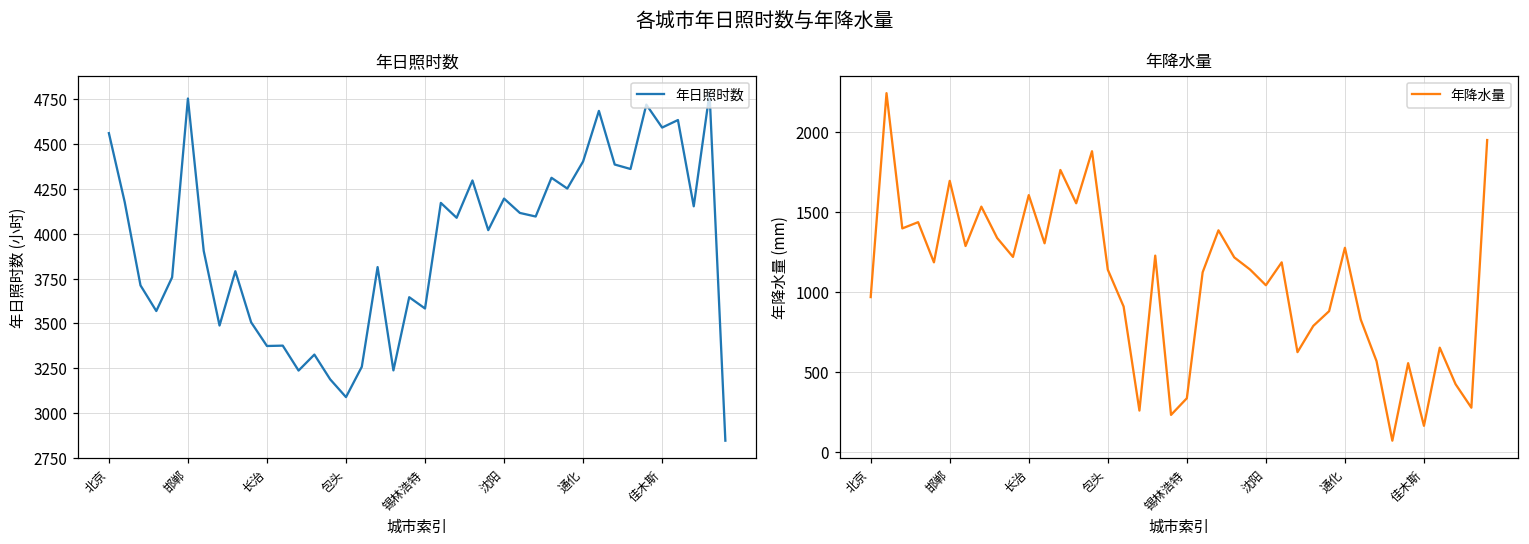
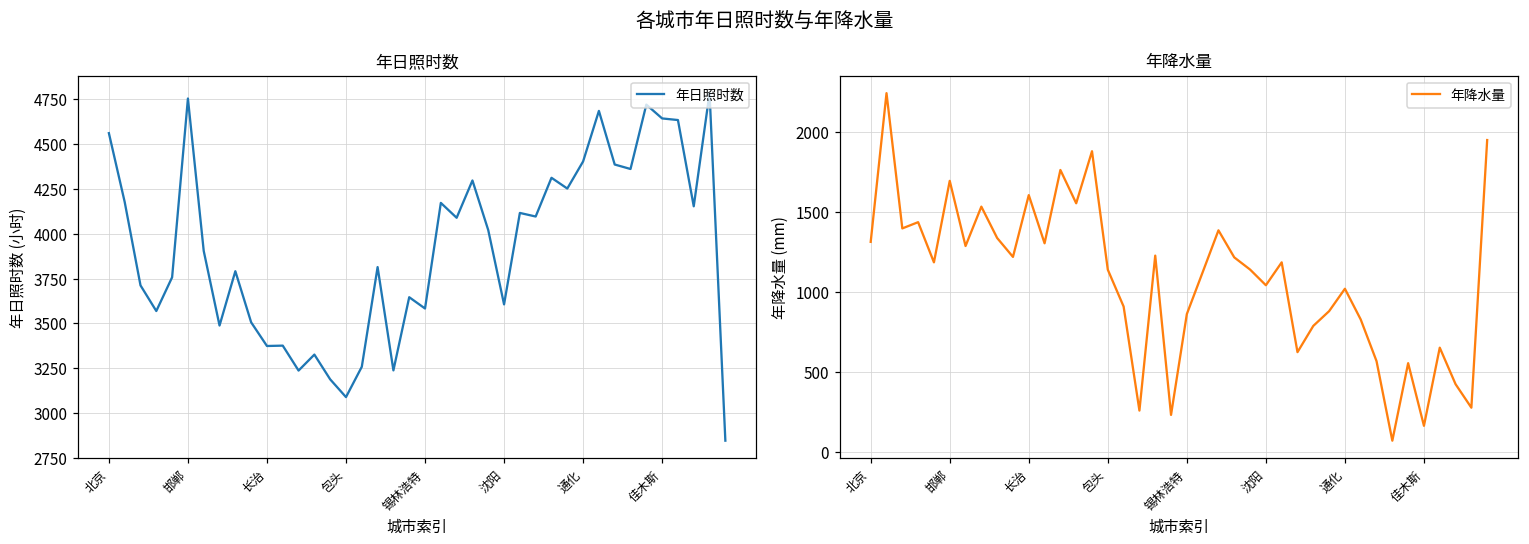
年日照时数, 沈阳: 4200 -> 3610
年日照时数, 佳木斯: 4590 -> 4640
年降水量, 北京: 970 -> 1320
年降水量, 锡林浩特: 340 -> 860
年降水量, 通化: 1280 -> 1020
